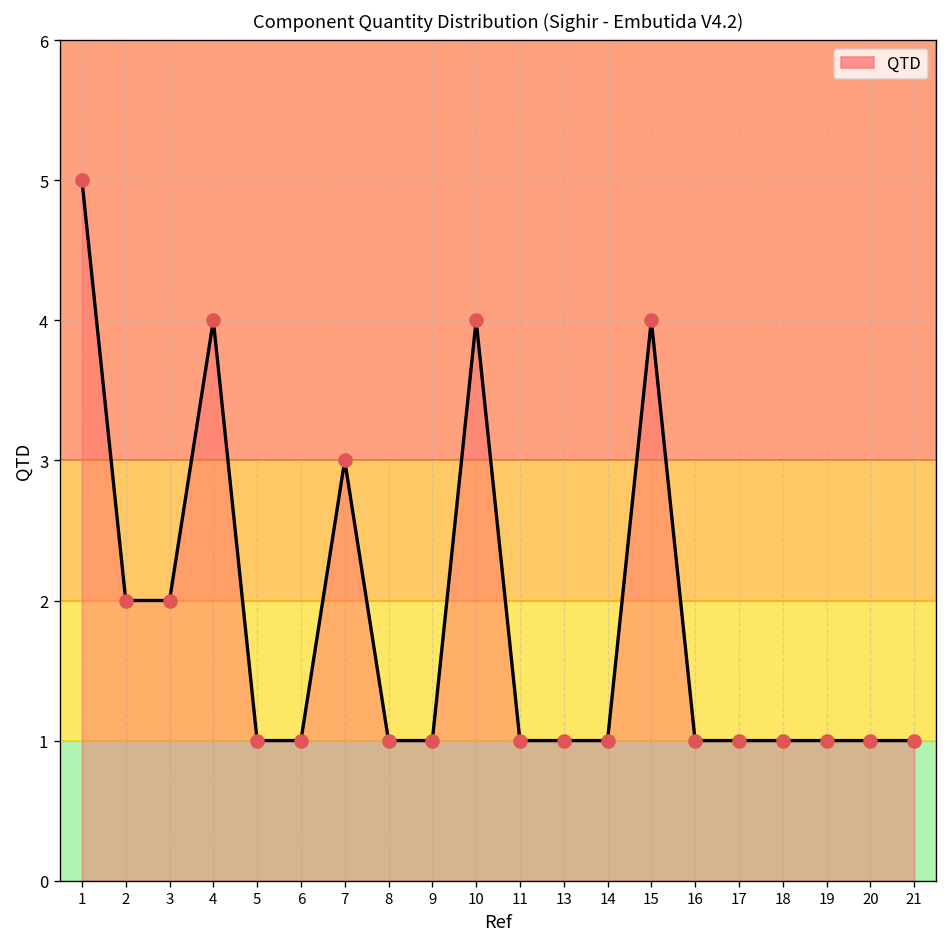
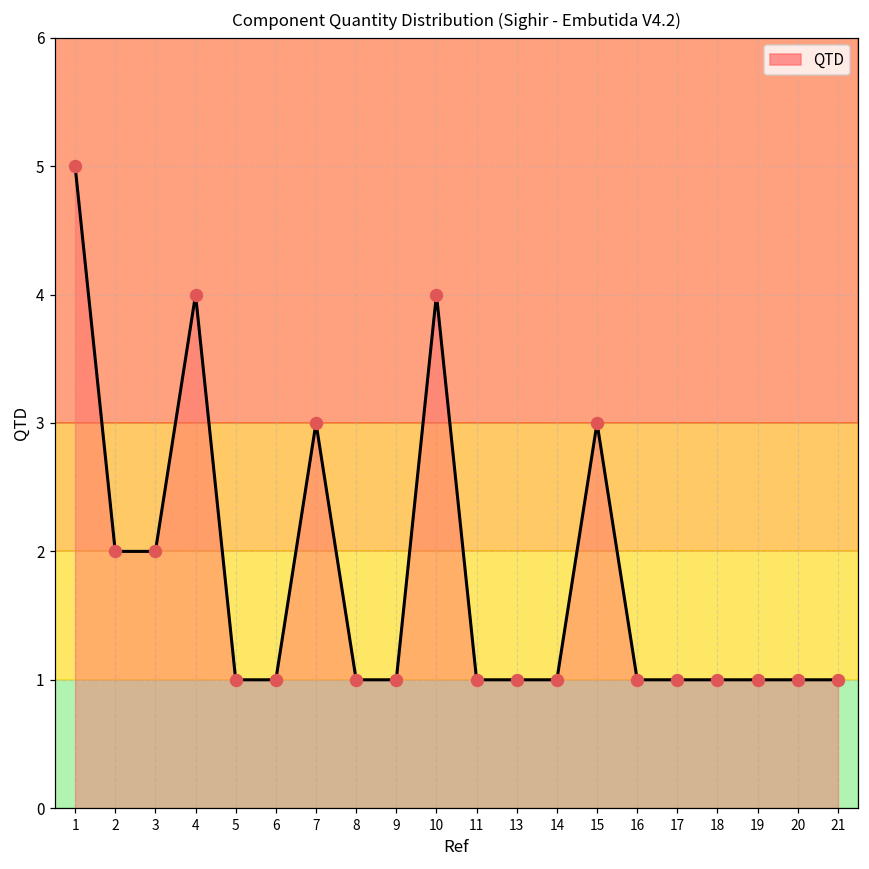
15: 4 -> 3
